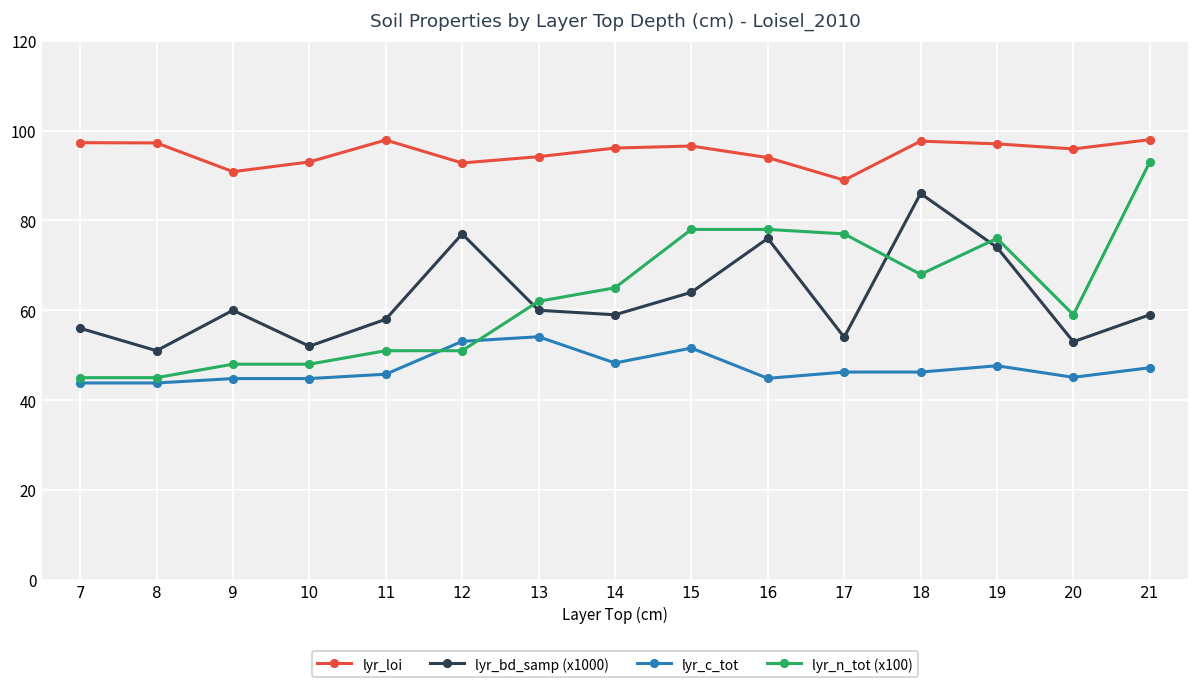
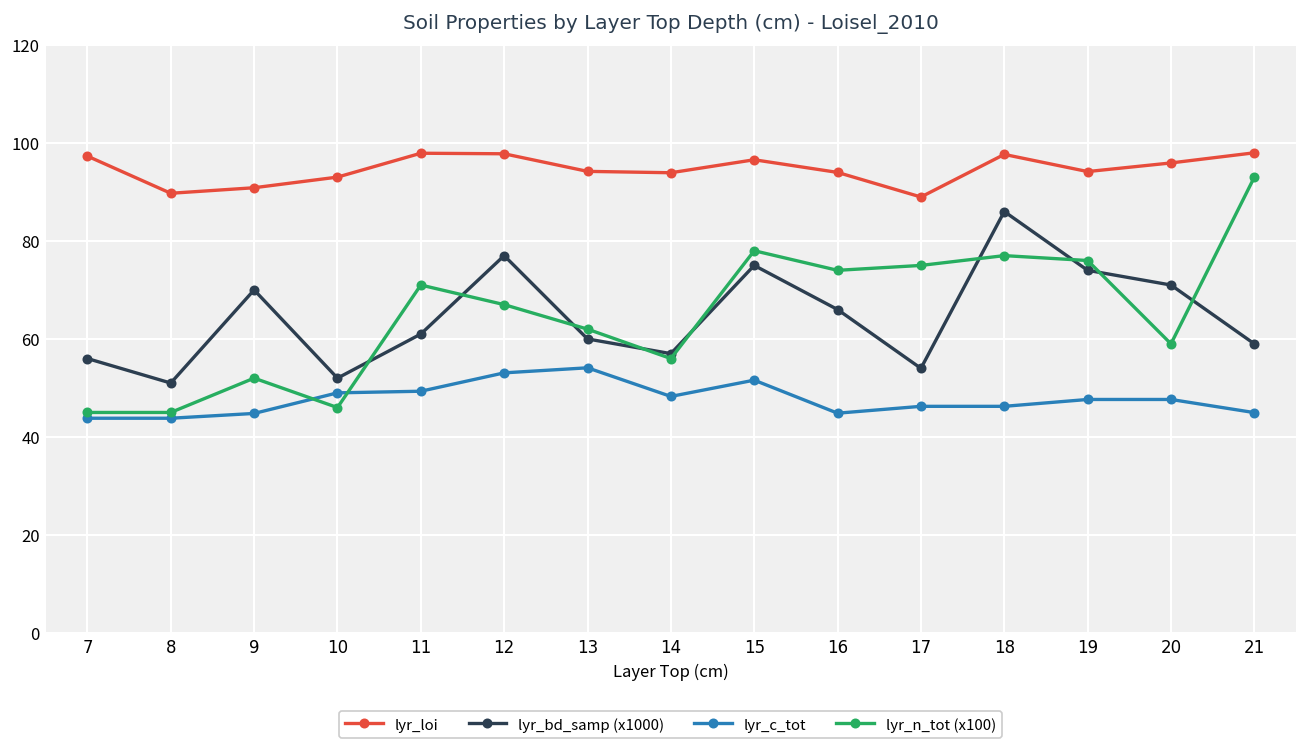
lyr_loi, 8: 97 -> 90
lyr_bd_samp (x1000), 9: 60 -> 70
lyr_n_tot (x100), 9: 48 -> 52
lyr_c_tot, 10: 45 -> 49
lyr_n_tot (x100), 10: 48 -> 46
lyr_bd_samp (x1000), 11: 58 -> 61
lyr_c_tot, 11: 46 -> 49
lyr_n_tot (x100), 11: 51 -> 71
lyr_loi, 12: 93 -> 98
lyr_n_tot (x100), 12: 51 -> 67
lyr_loi, 14: 96 -> 94
lyr_bd_samp (x1000), 14: 59 -> 57
lyr_n_tot (x100), 14: 65 -> 56
lyr_bd_samp (x1000), 15: 64 -> 75
lyr_bd_samp (x1000), 16: 76 -> 66
lyr_n_tot (x100), 16: 78 -> 74
lyr_n_tot (x100), 17: 77 -> 75
lyr_n_tot (x100), 18: 68 -> 77
lyr_loi, 19: 97 -> 94
lyr_bd_samp (x1000), 20: 53 -> 71
lyr_c_tot, 20: 45 -> 48
lyr_c_tot, 21: 47 -> 45
